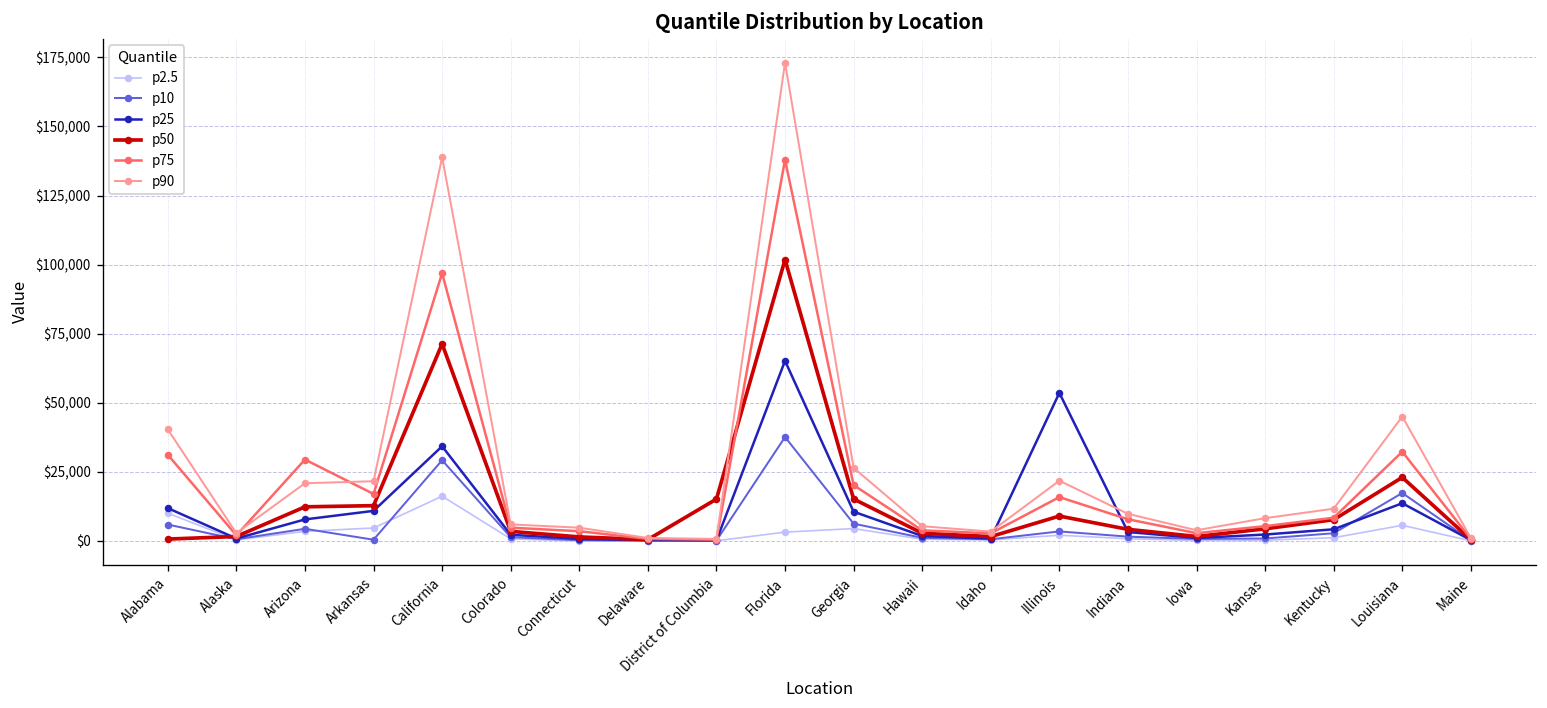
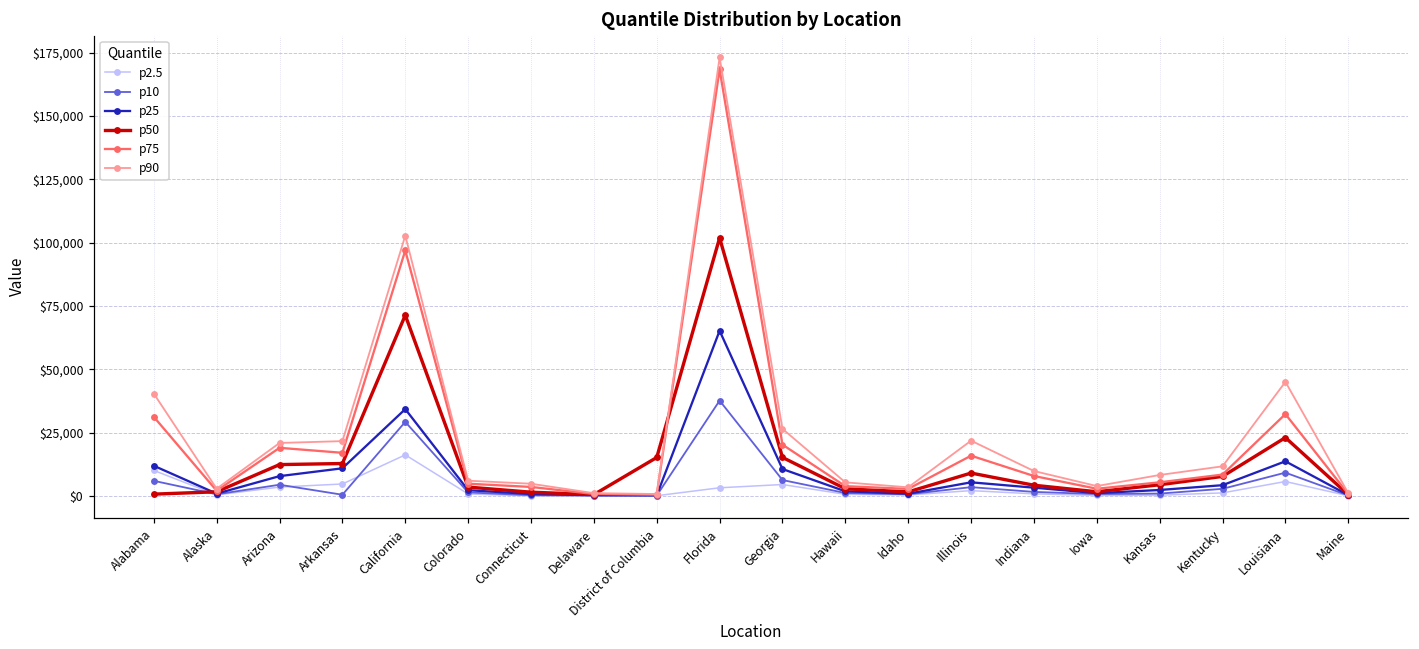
p75, Arizona: $29,000 -> $19,000
p90, California: $139,000 -> $103,000
p75, Florida: $138,000 -> $168,000
p25, Illinois: $54,000 -> $5,000
p10, Louisiana: $17,000 -> $9,000
